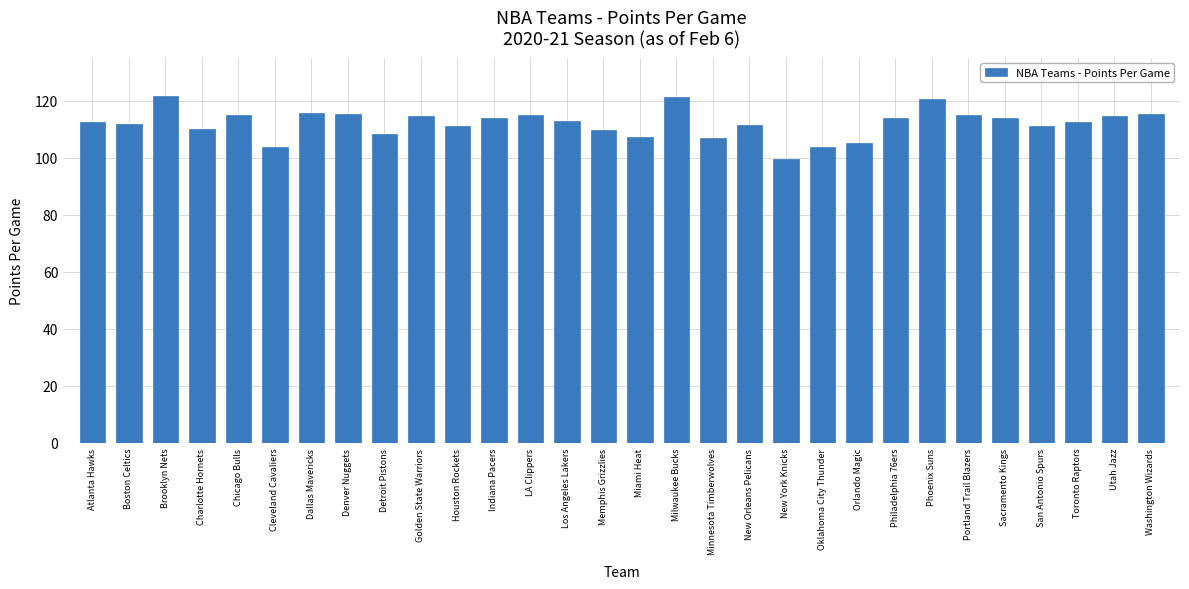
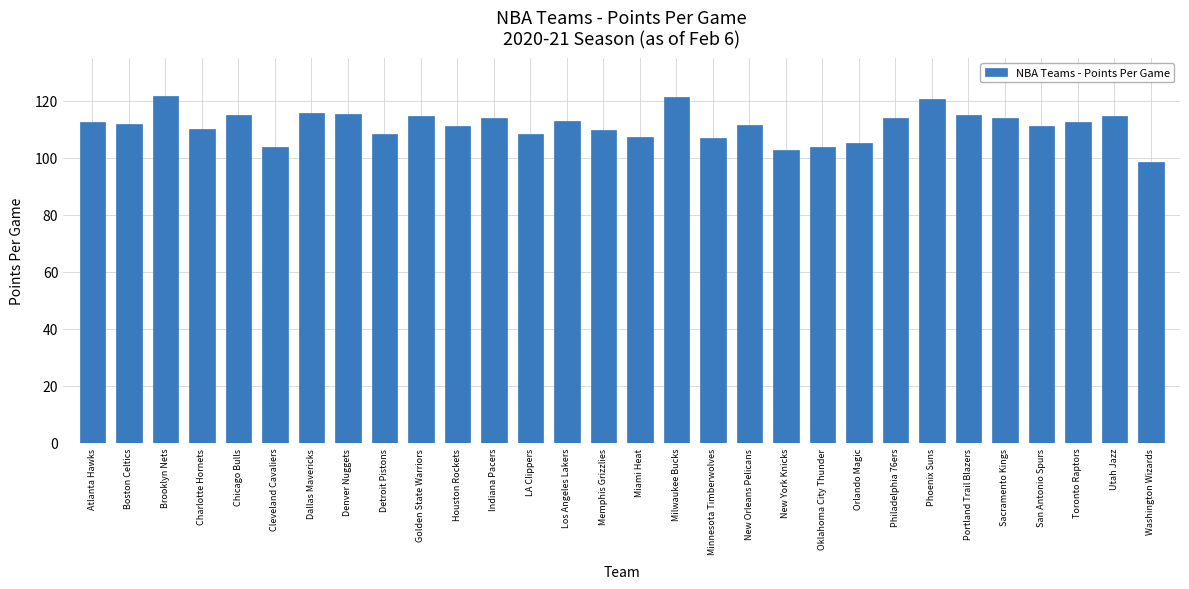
LA Clippers: 115 -> 108
New York Knicks: 99 -> 103
Washington Wizards: 115 -> 99
